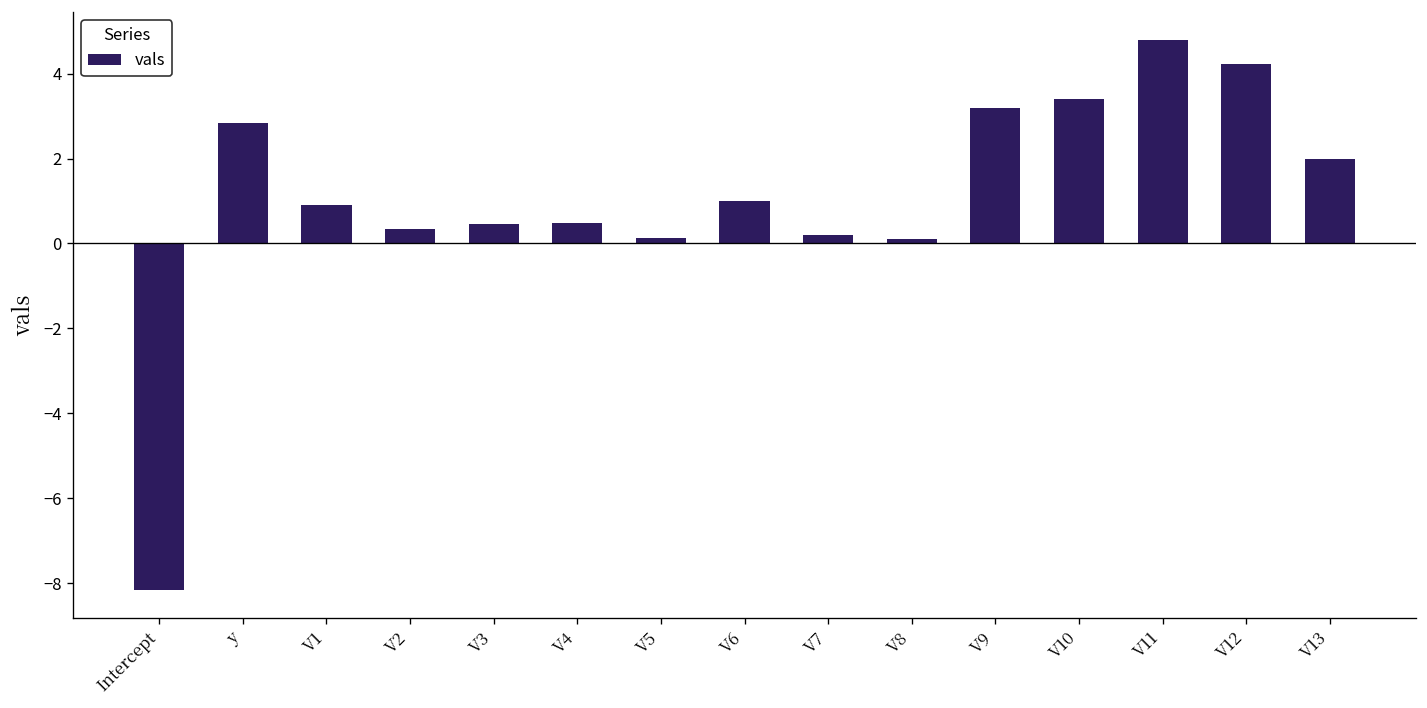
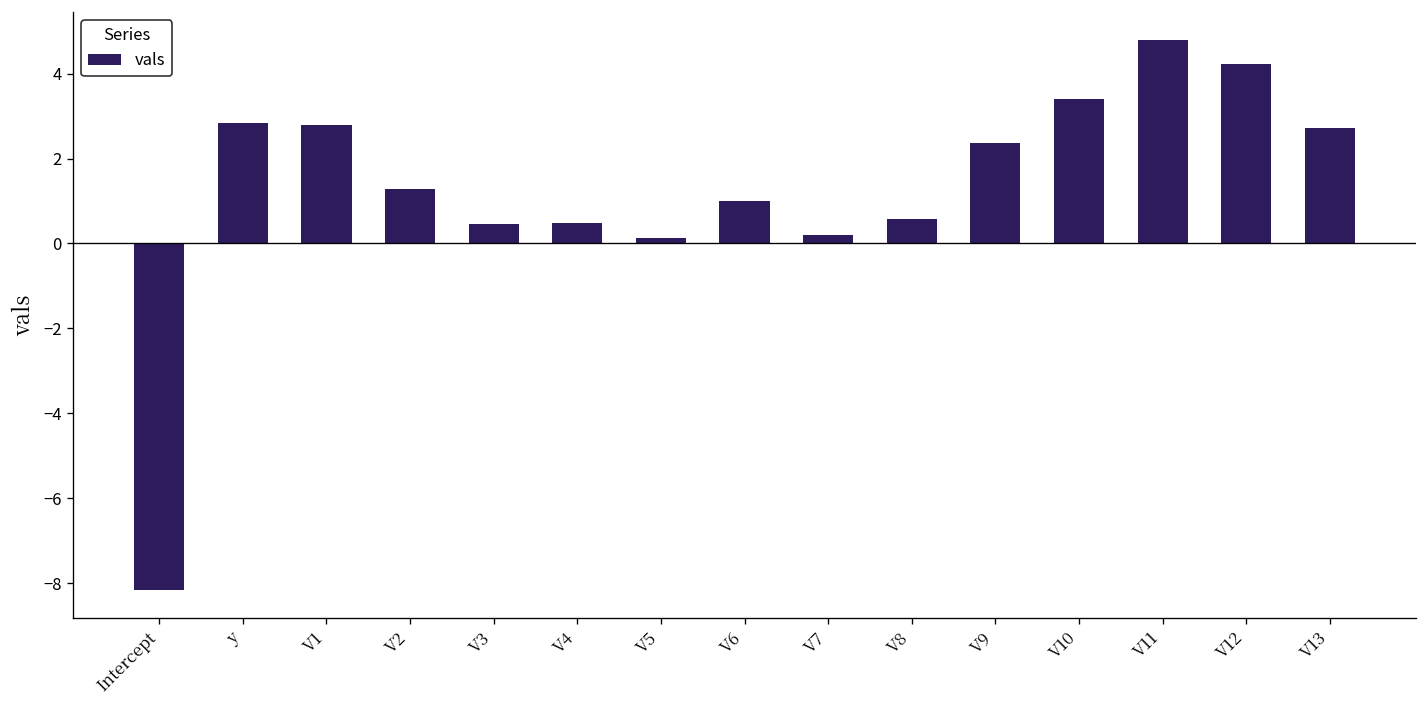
V1: 0.9 -> 2.8
V2: 0.3 -> 1.3
V8: 0.1 -> 0.6
V9: 3.2 -> 2.4
V13: 2.0 -> 2.7
